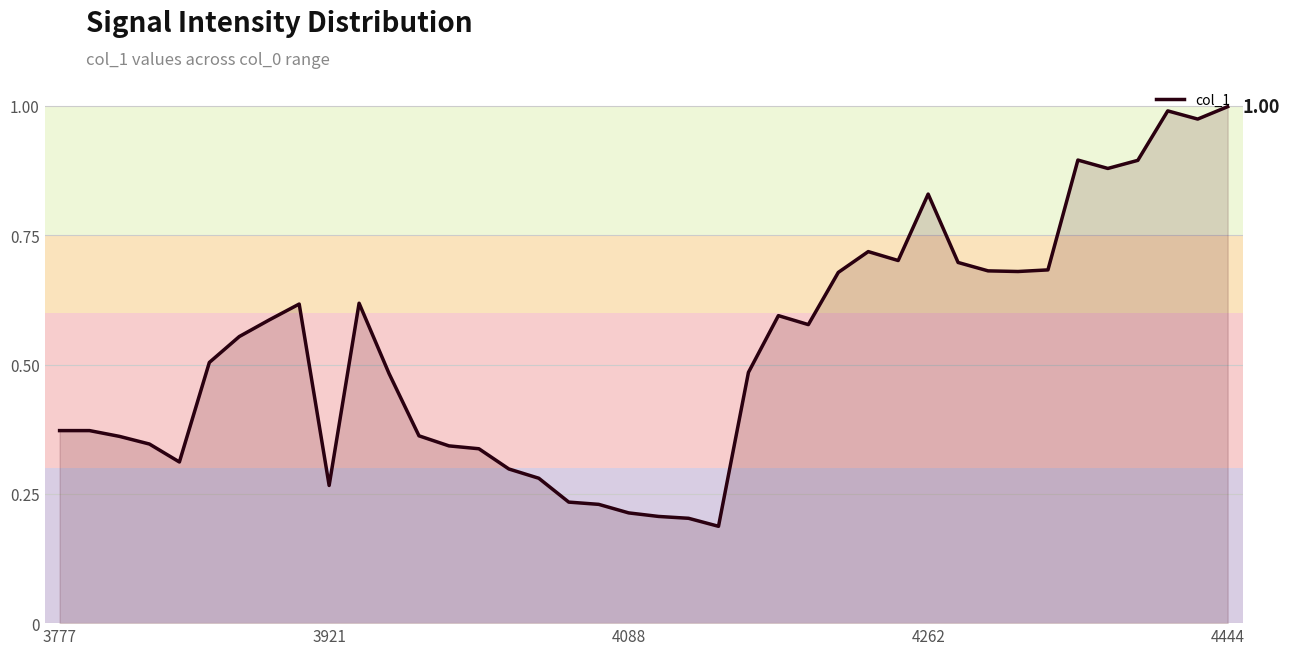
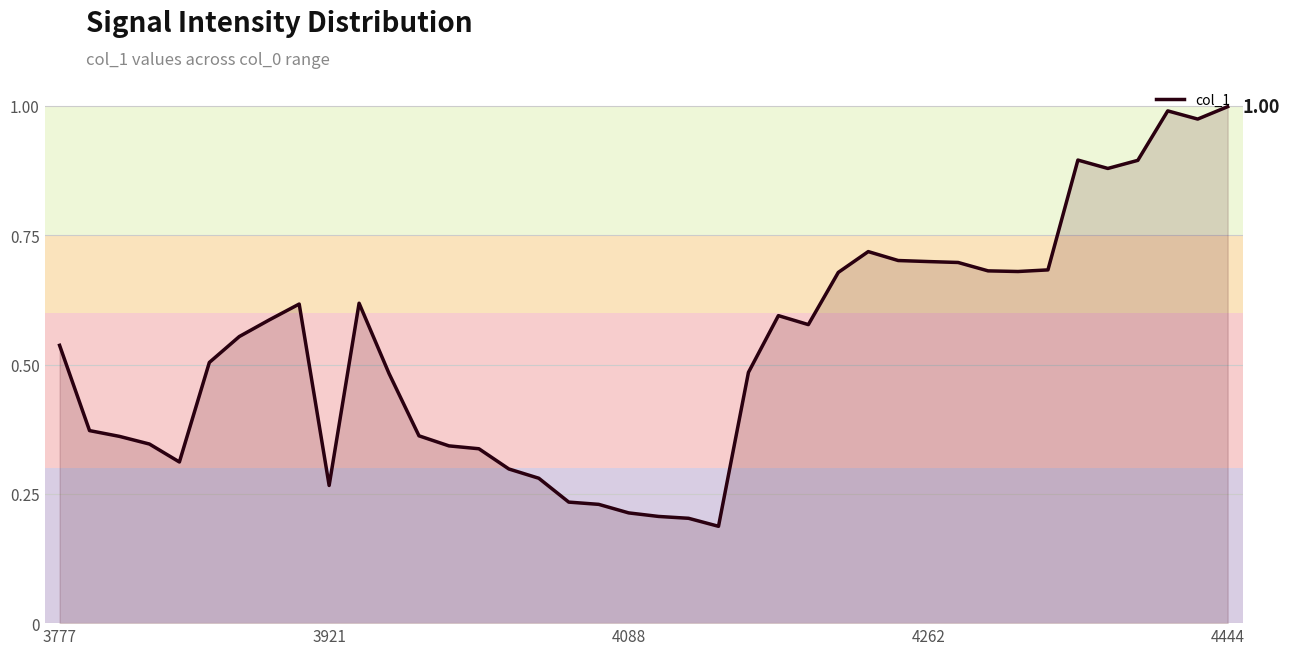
3777: 0.37 -> 0.54
4262: 0.83 -> 0.70
